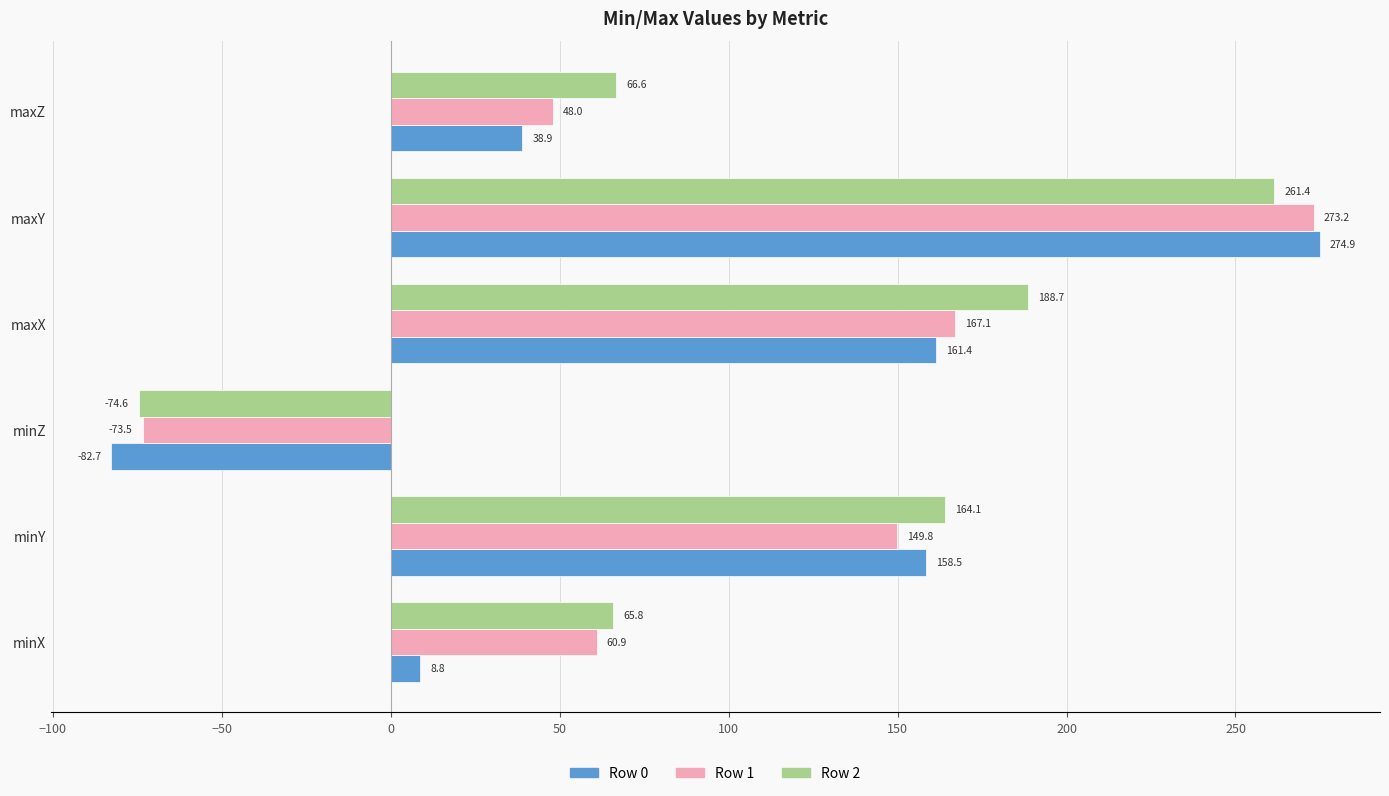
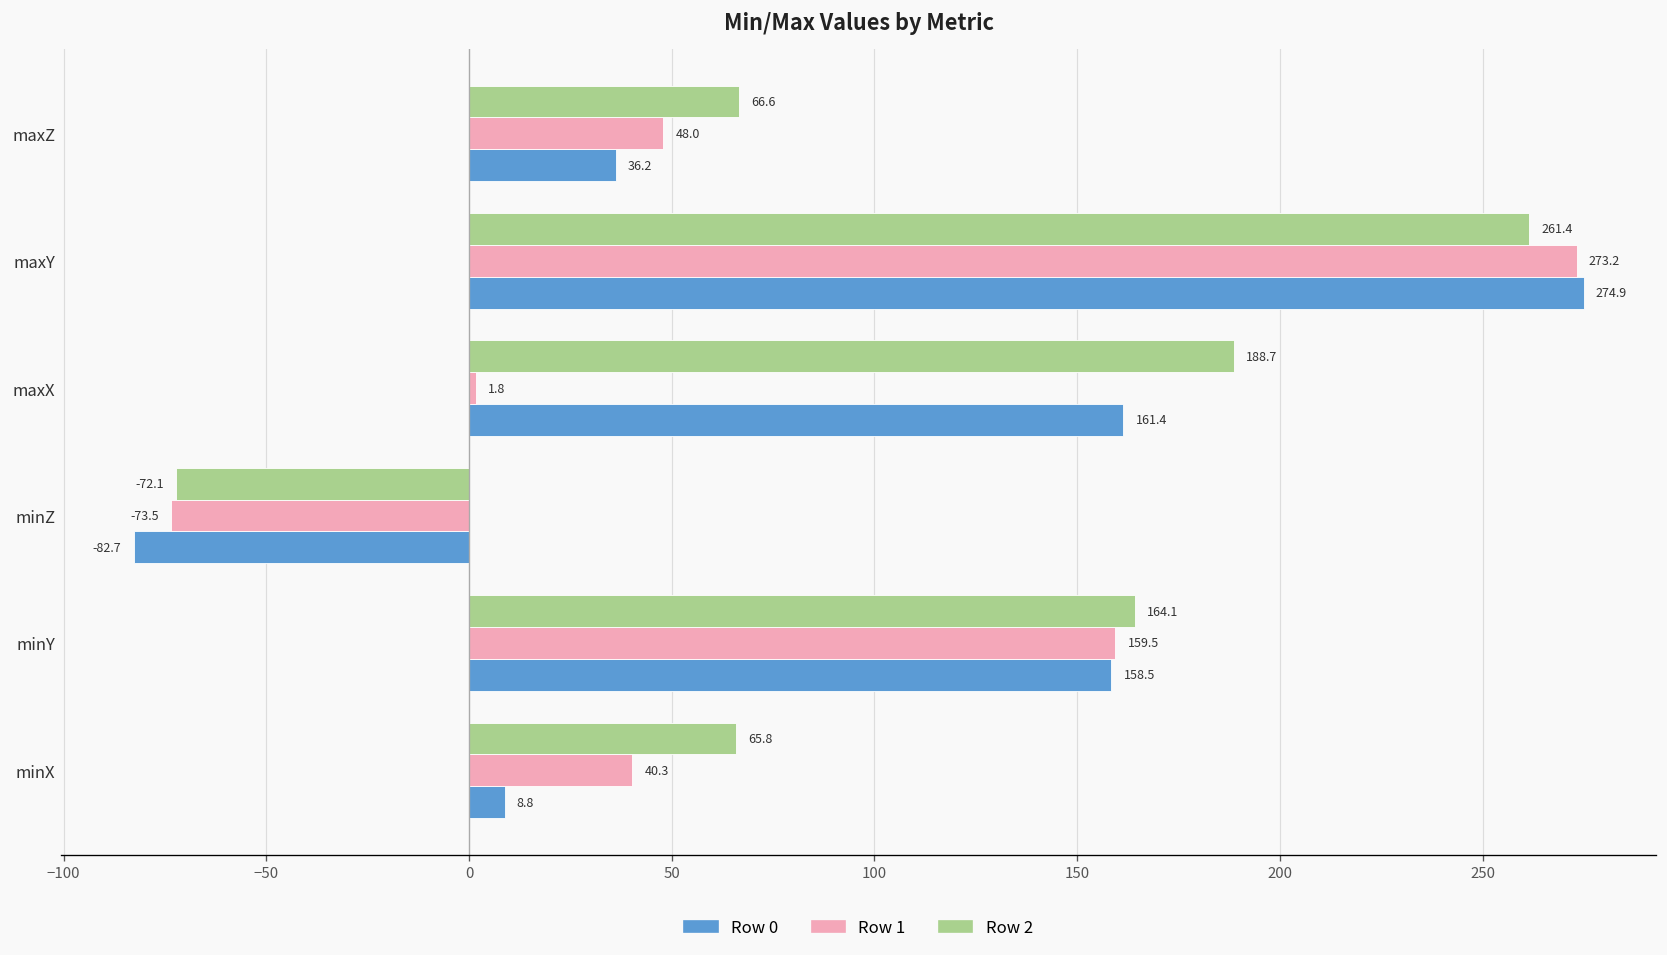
Row 0, maxZ: 38.9 -> 36.2
Row 1, maxX: 167.1 -> 1.8
Row 2, minZ: -74.6 -> -72.1
Row 1, minY: 149.8 -> 159.5
Row 1, minX: 60.9 -> 40.3
